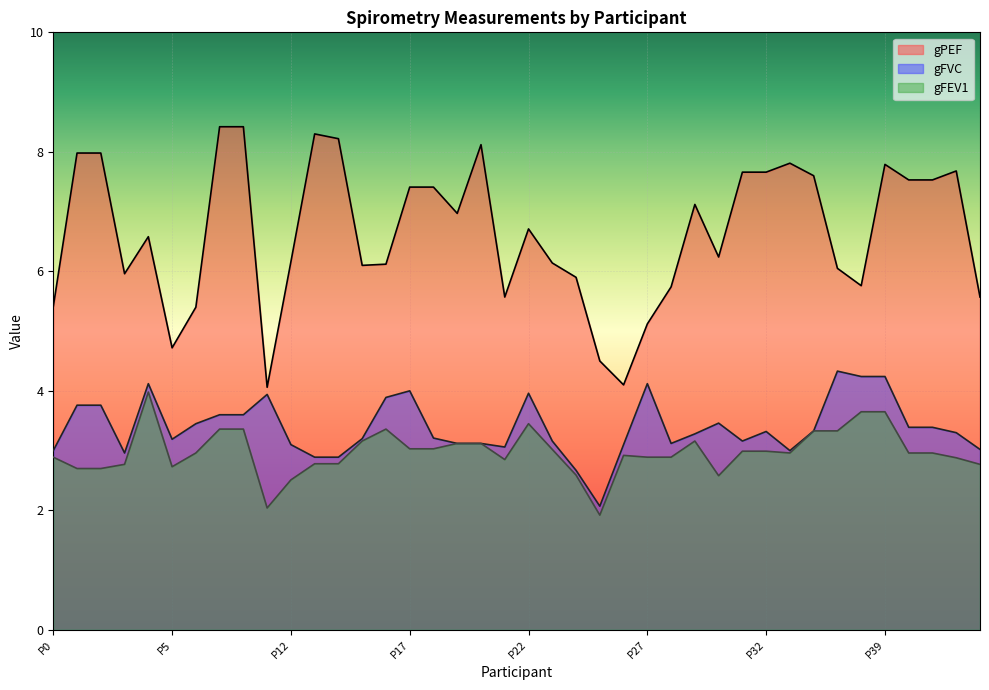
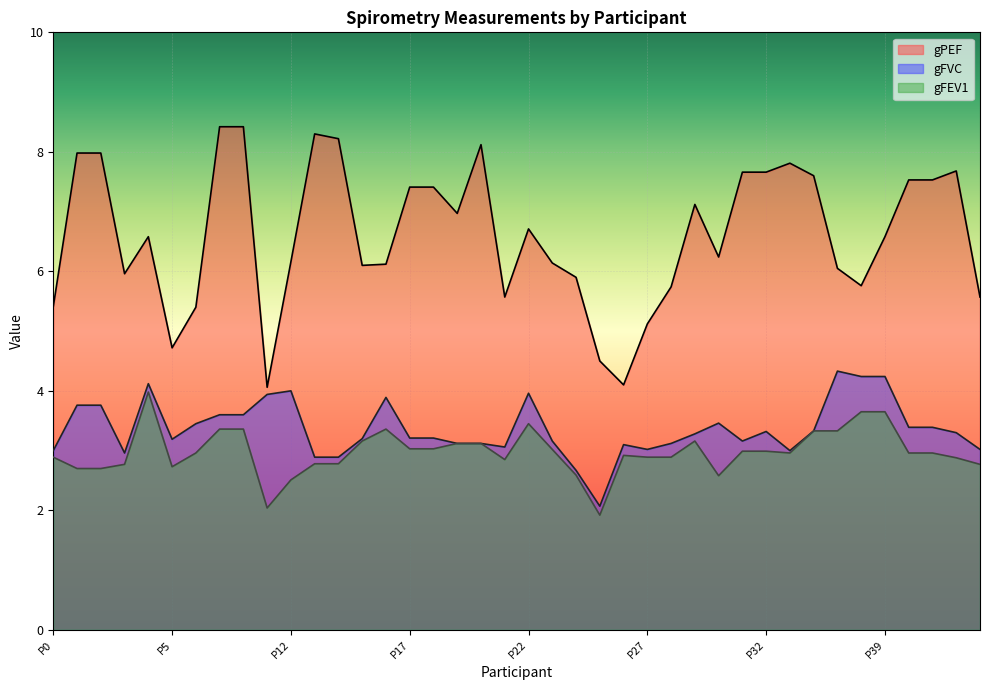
gFVC, P12: 3.1 -> 4.0
gFVC, P17: 4.0 -> 3.2
gFVC, P27: 4.1 -> 3.0
gPEF, P39: 7.8 -> 6.6
